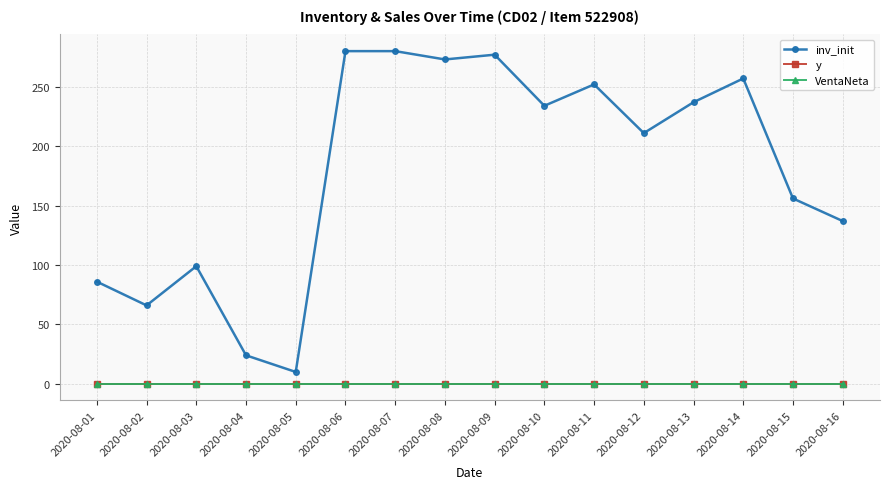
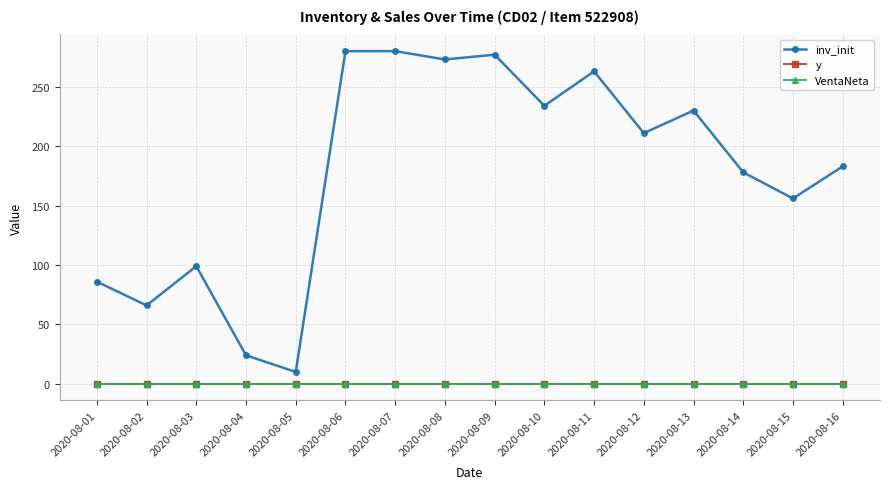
inv_init, 2020-08-11: 252 -> 263
inv_init, 2020-08-13: 237 -> 230
inv_init, 2020-08-14: 257 -> 178
inv_init, 2020-08-16: 137 -> 183
